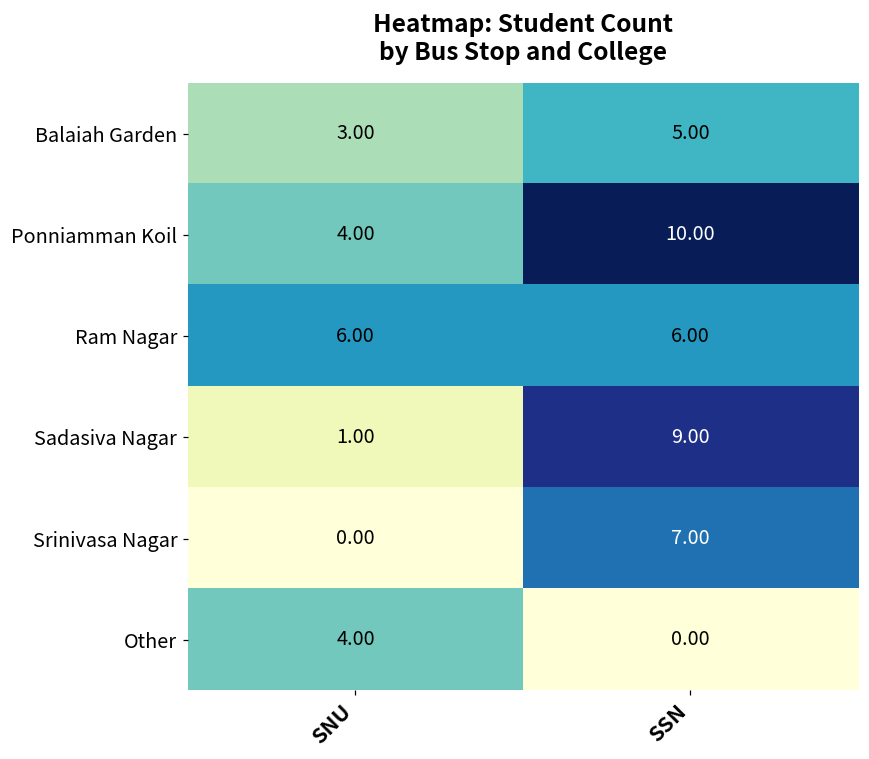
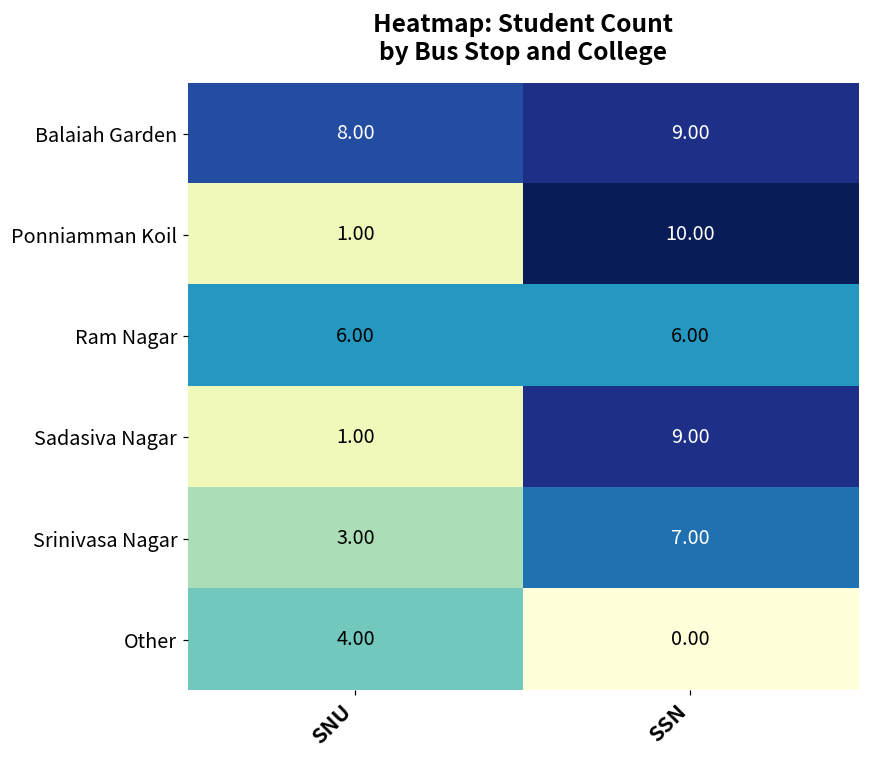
Balaiah Garden, SNU: 3.00 -> 8.00
Balaiah Garden, SSN: 5.00 -> 9.00
Ponniamman Koil, SNU: 4.00 -> 1.00
Srinivasa Nagar, SNU: 0.00 -> 3.00
